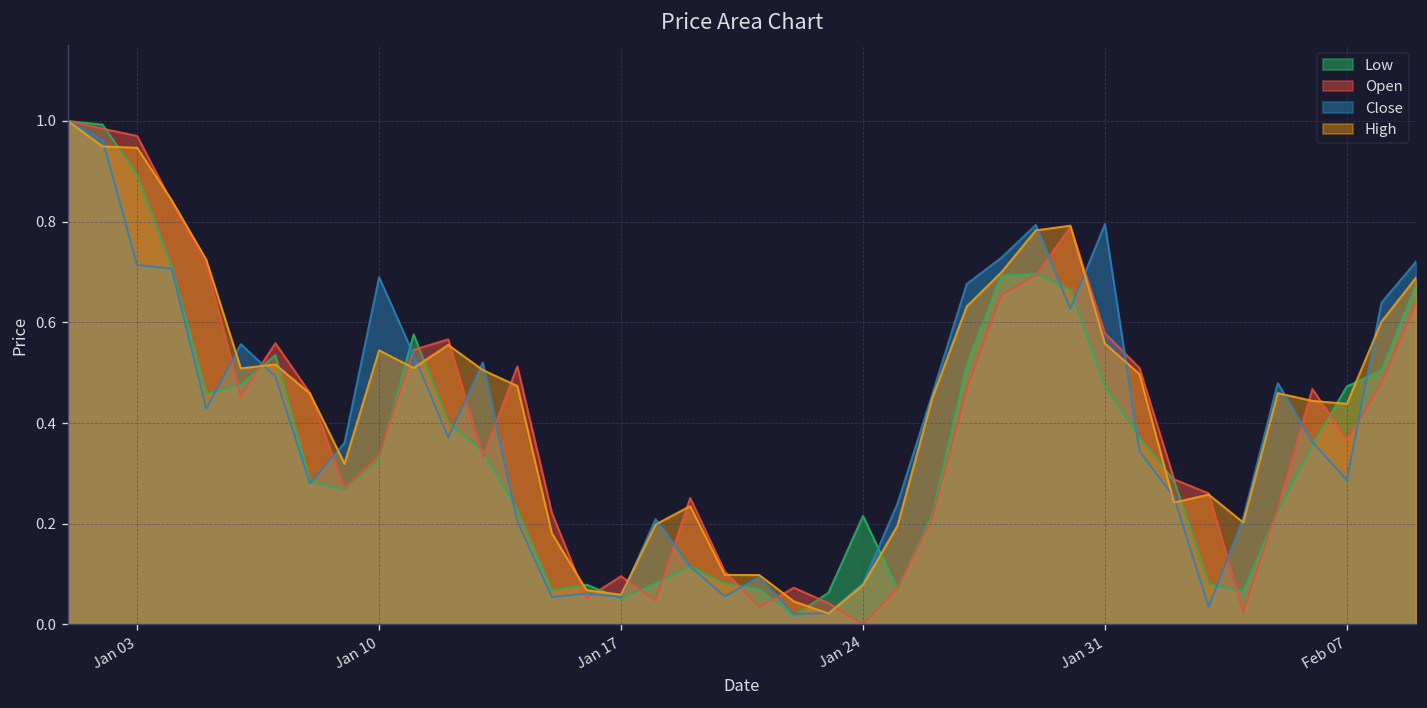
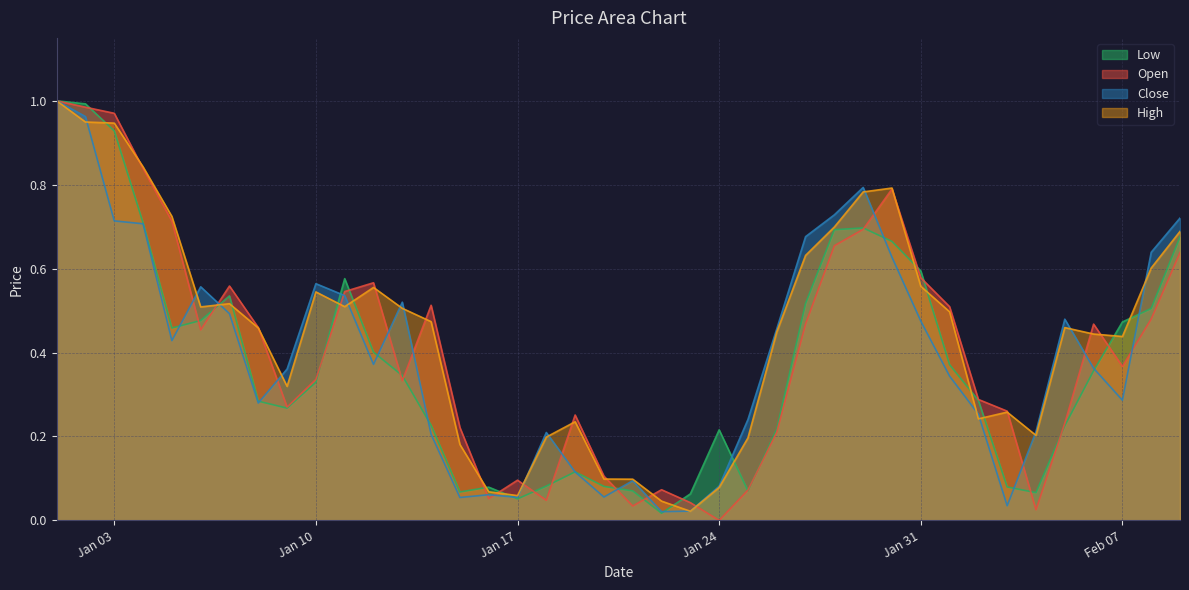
Low, Jan 03: 0.89 -> 0.93
Close, Jan 10: 0.69 -> 0.56
Low, Jan 31: 0.47 -> 0.59
Close, Jan 31: 0.80 -> 0.48
